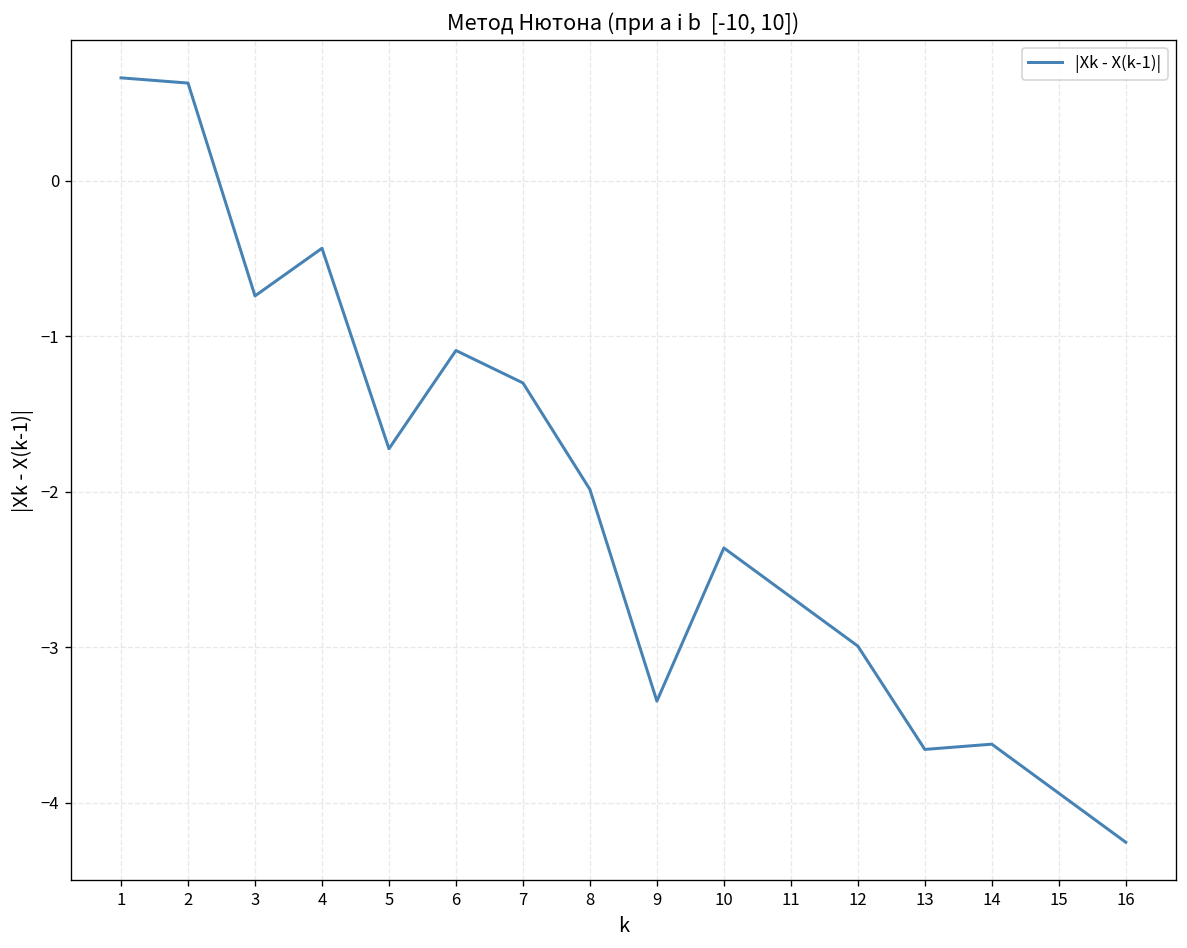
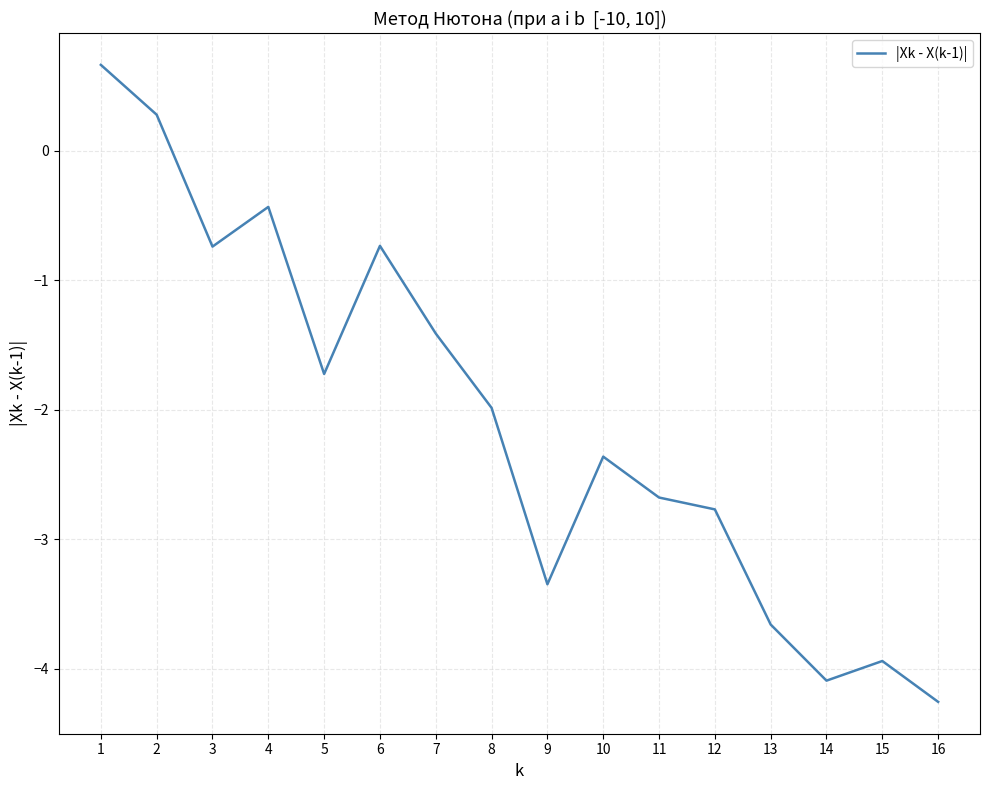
2: 0.63 -> 0.28
6: -1.09 -> -0.73
7: -1.30 -> -1.41
12: -2.99 -> -2.77
14: -3.62 -> -4.09
